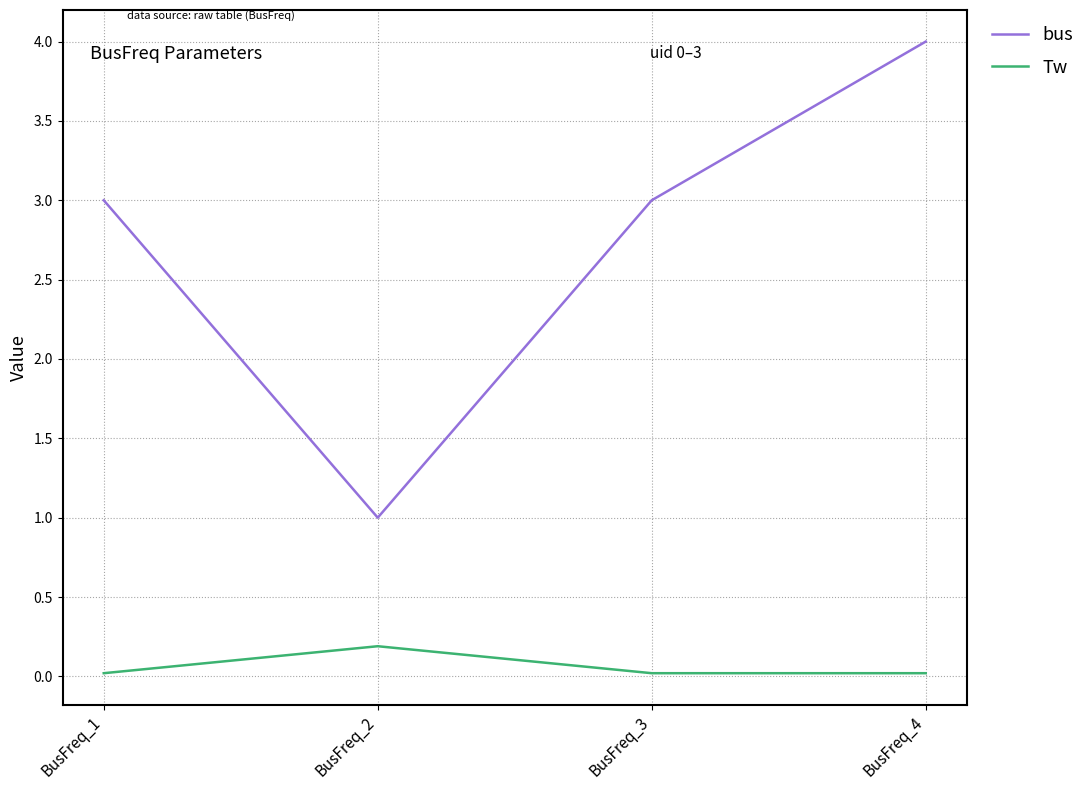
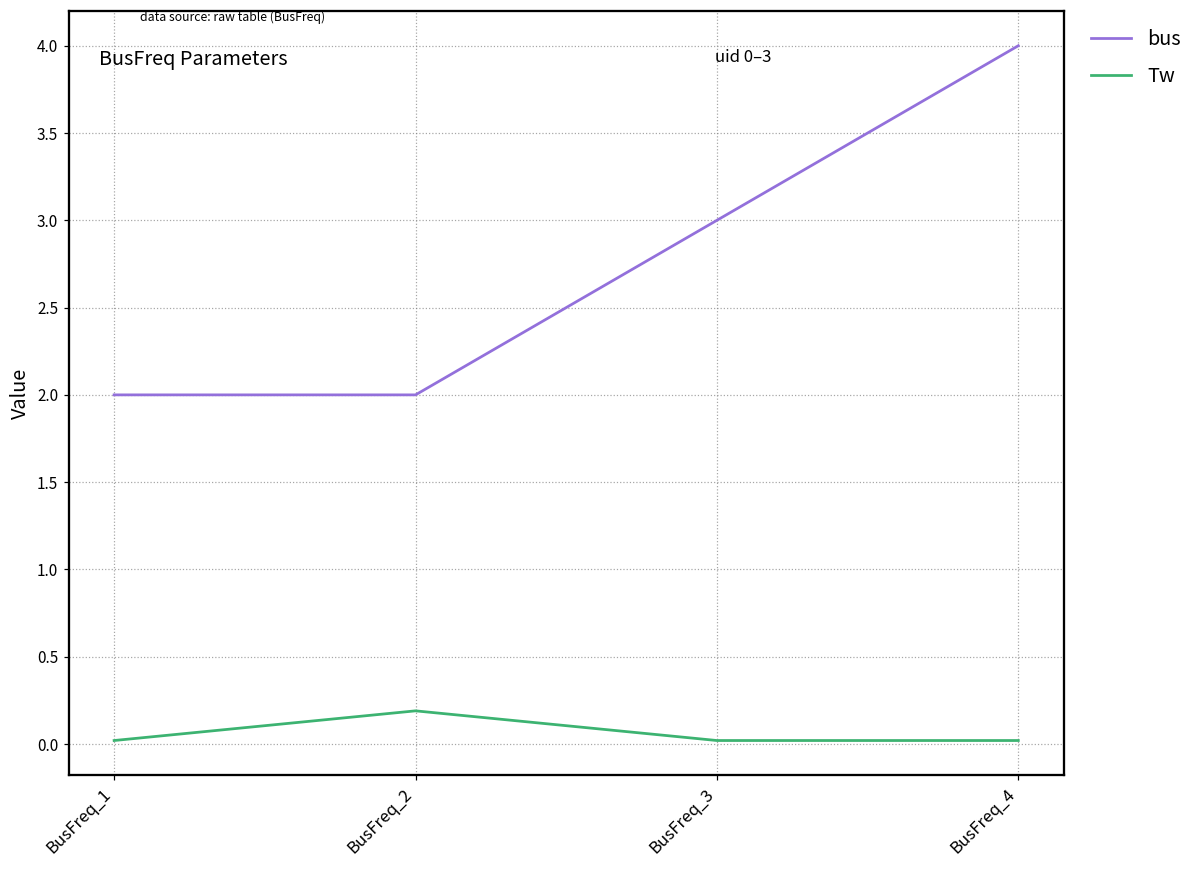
bus, BusFreq_1: 3 -> 2
bus, BusFreq_2: 1 -> 2
